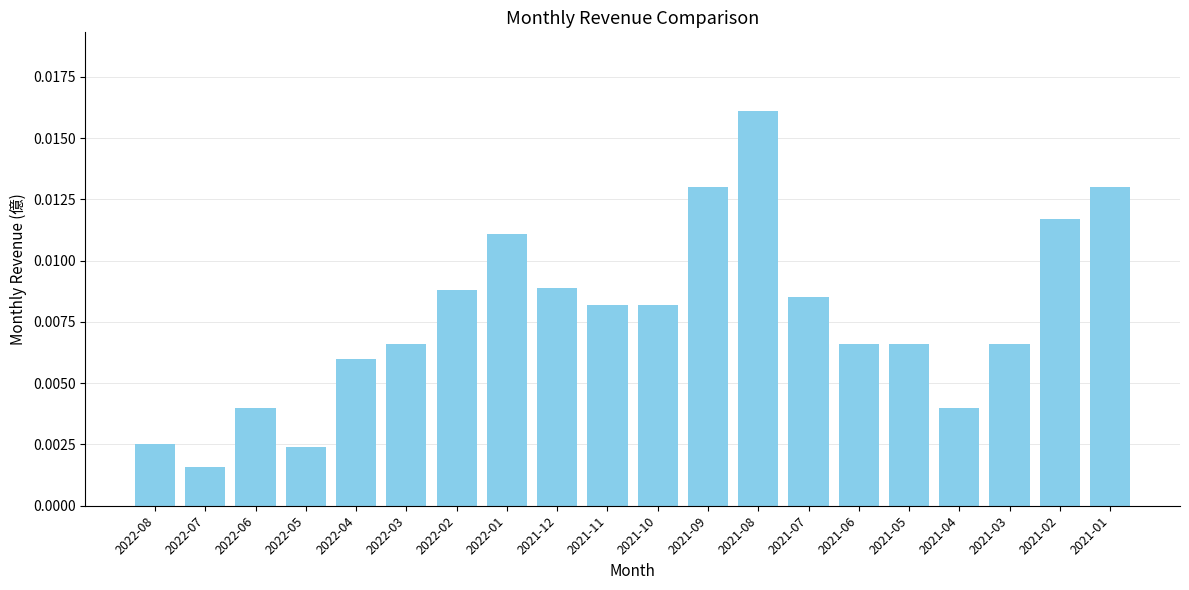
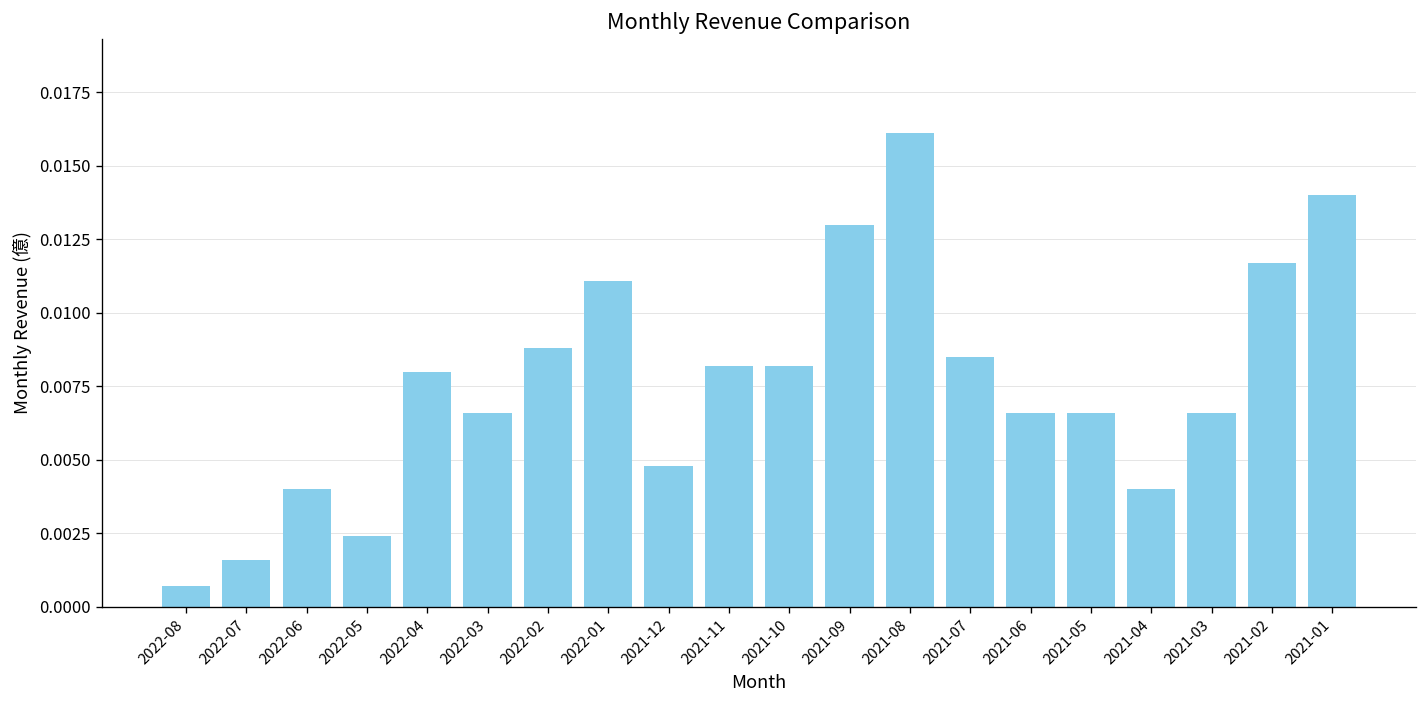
2022-08: 0.0025 -> 0.0007
2022-04: 0.006 -> 0.008
2021-12: 0.0089 -> 0.0048
2021-01: 0.013 -> 0.014
